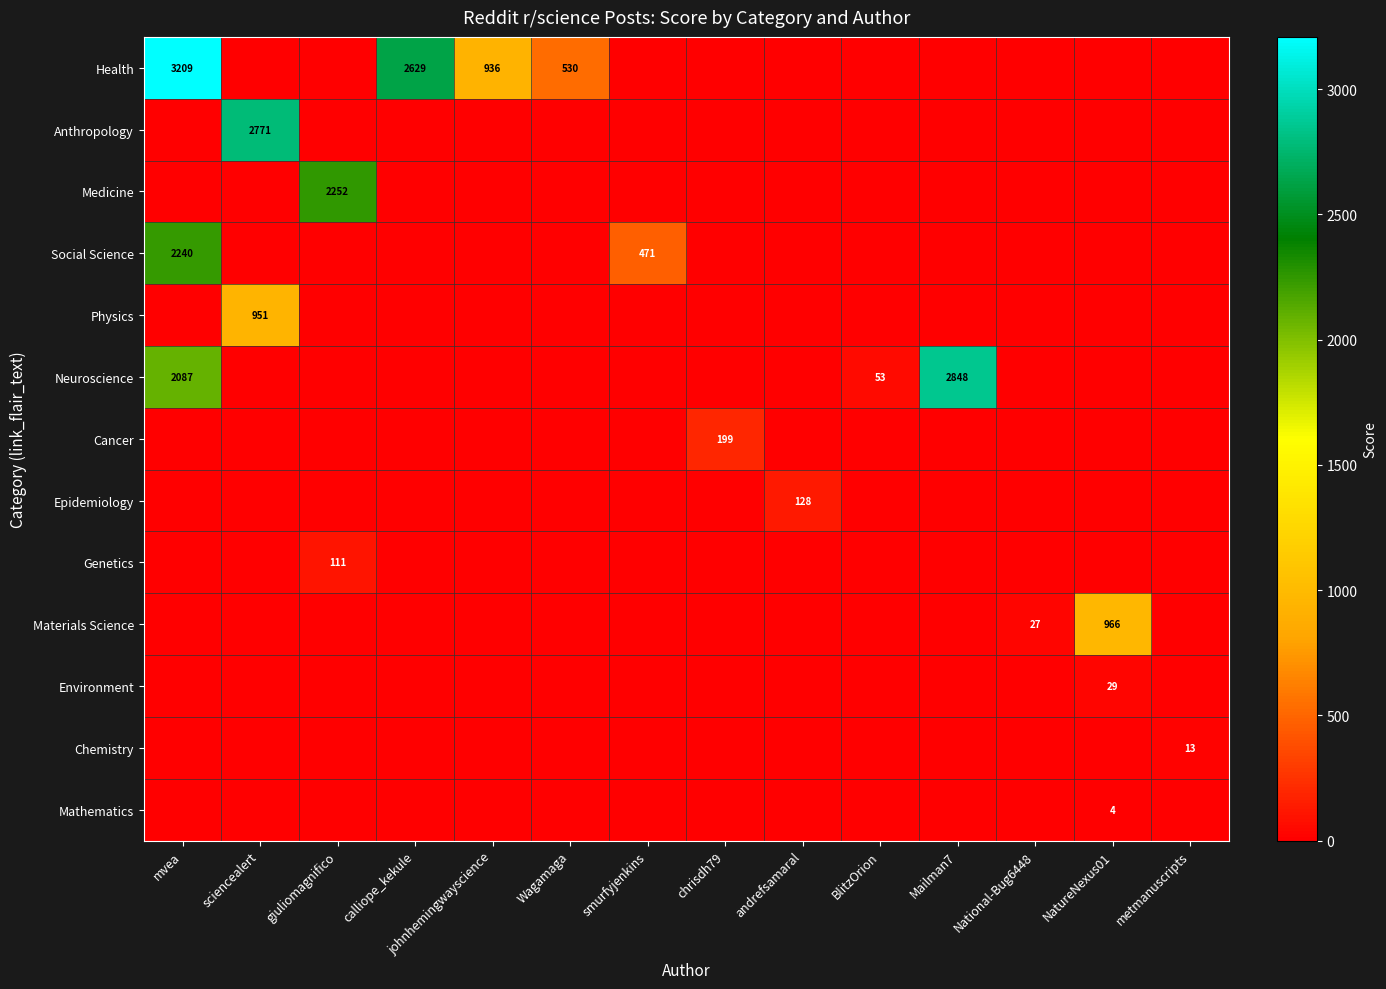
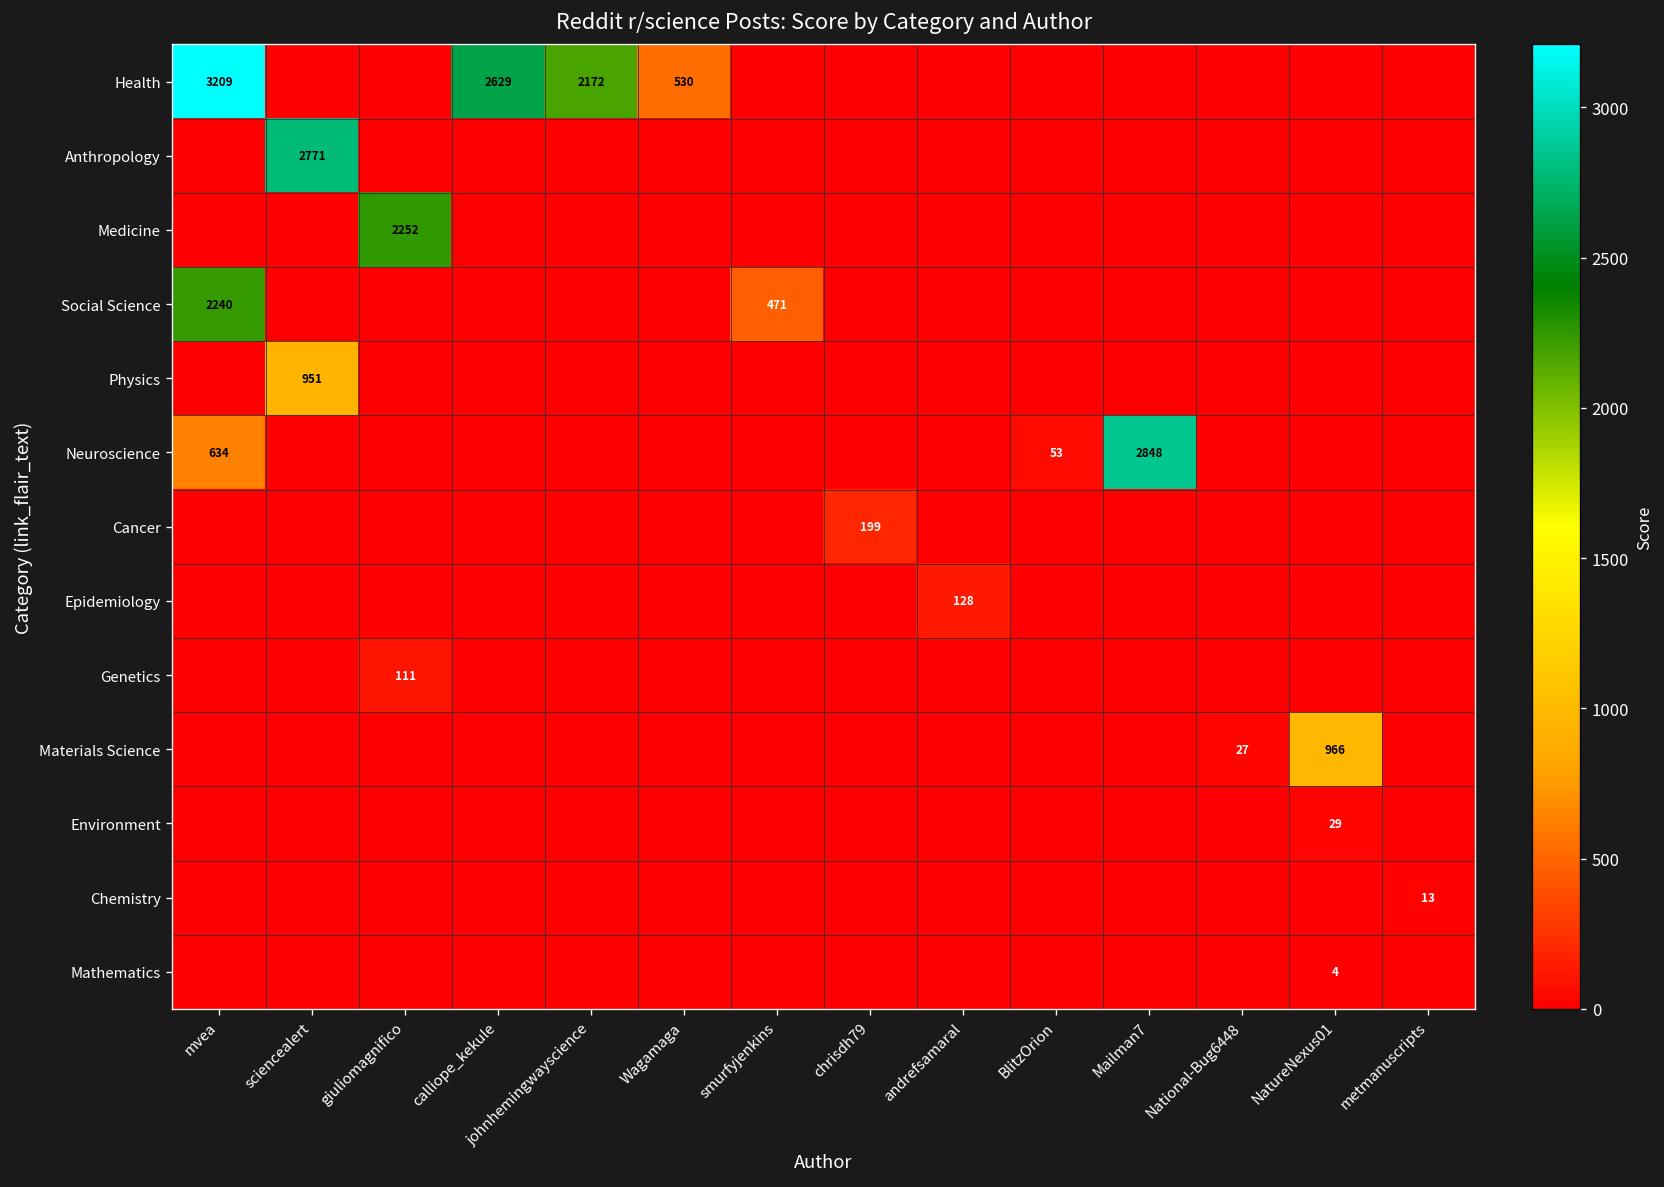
Health, johnhemingwayscience: 936 -> 2172
Neuroscience, mvea: 2087 -> 634
